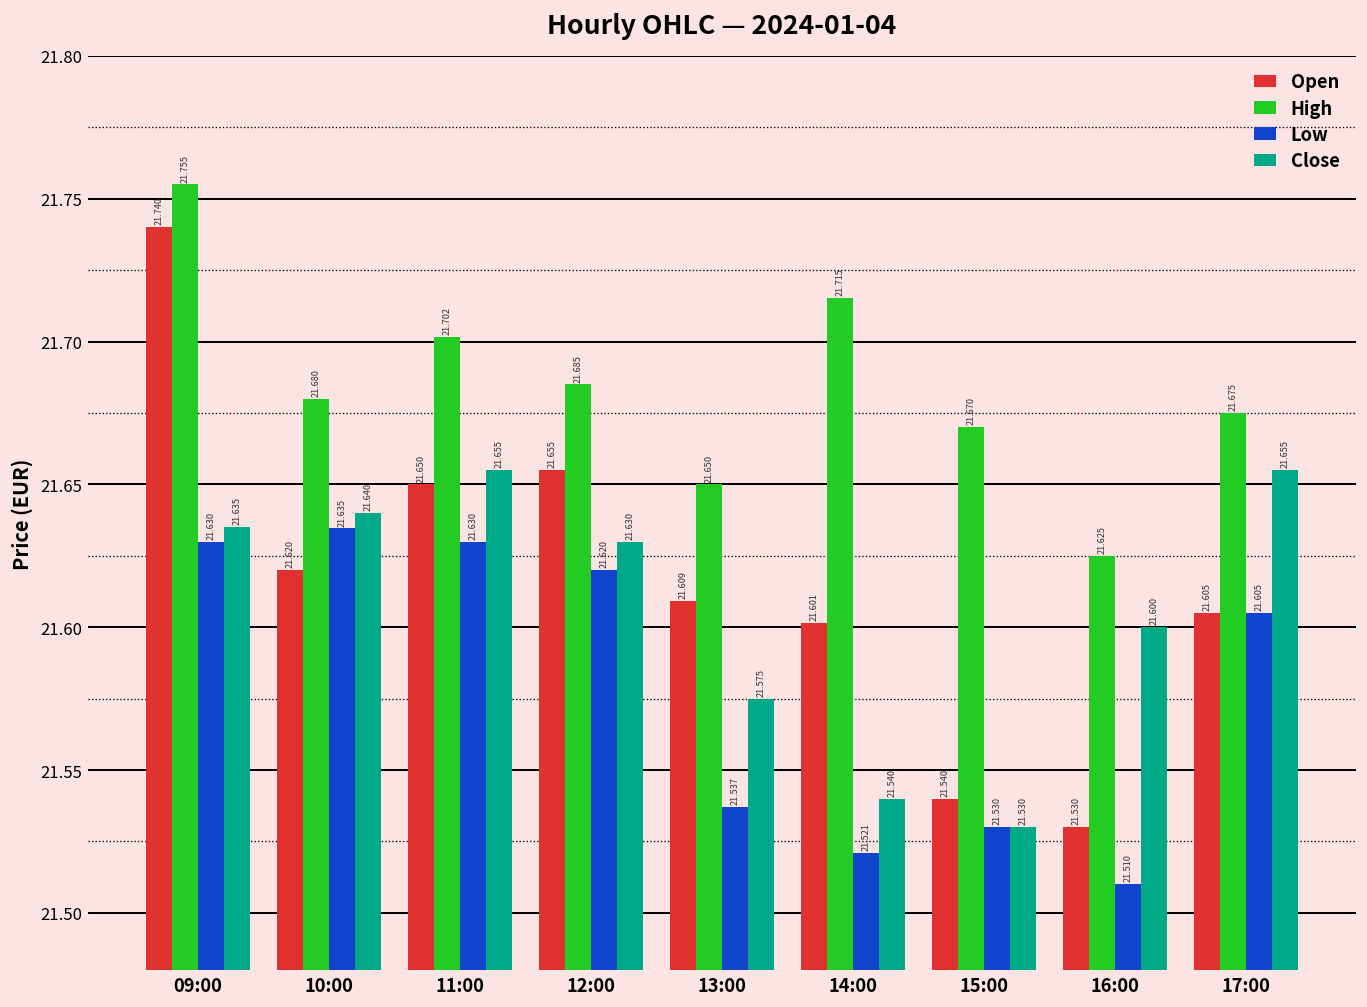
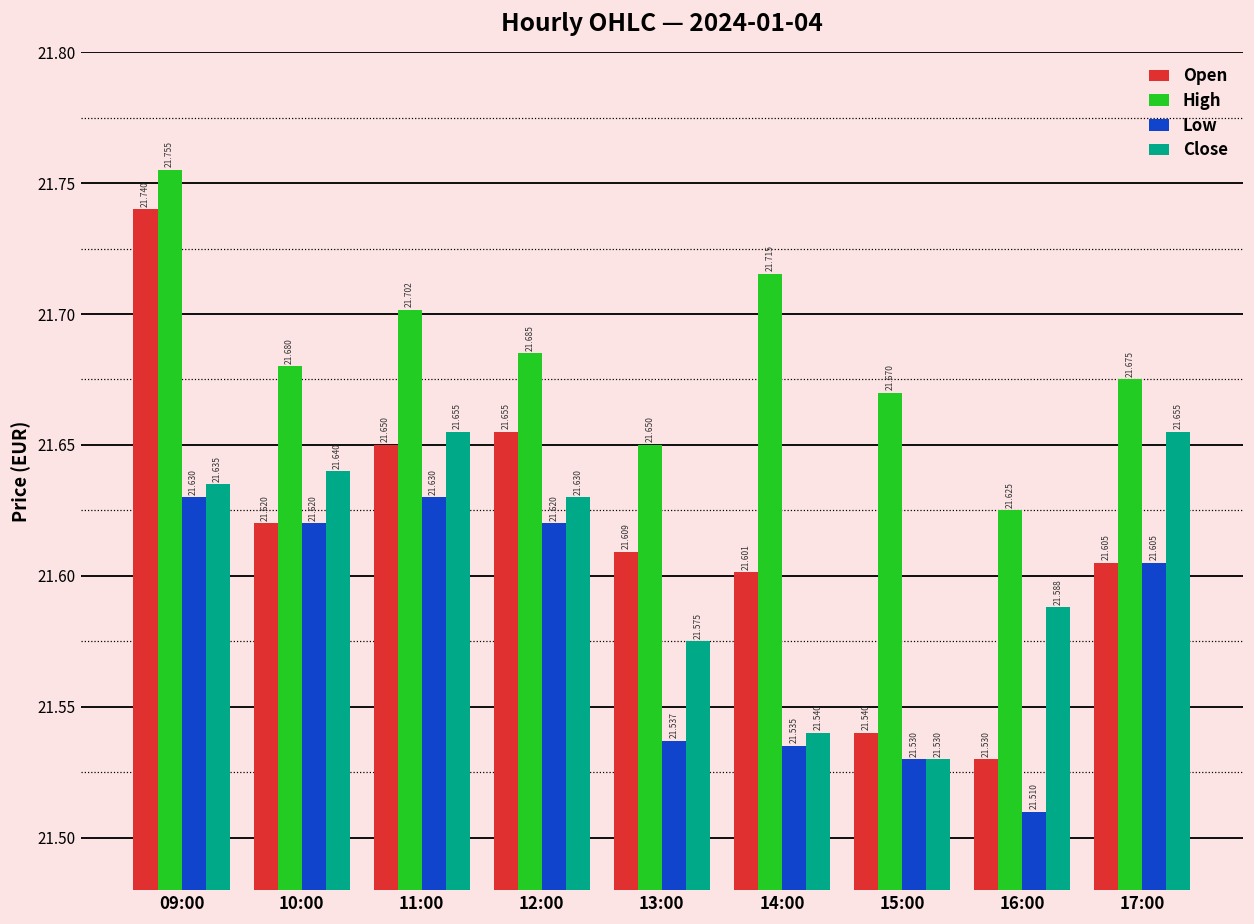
Low, 10:00: 21.635 -> 21.620
Low, 14:00: 21.521 -> 21.535
Close, 16:00: 21.600 -> 21.588
